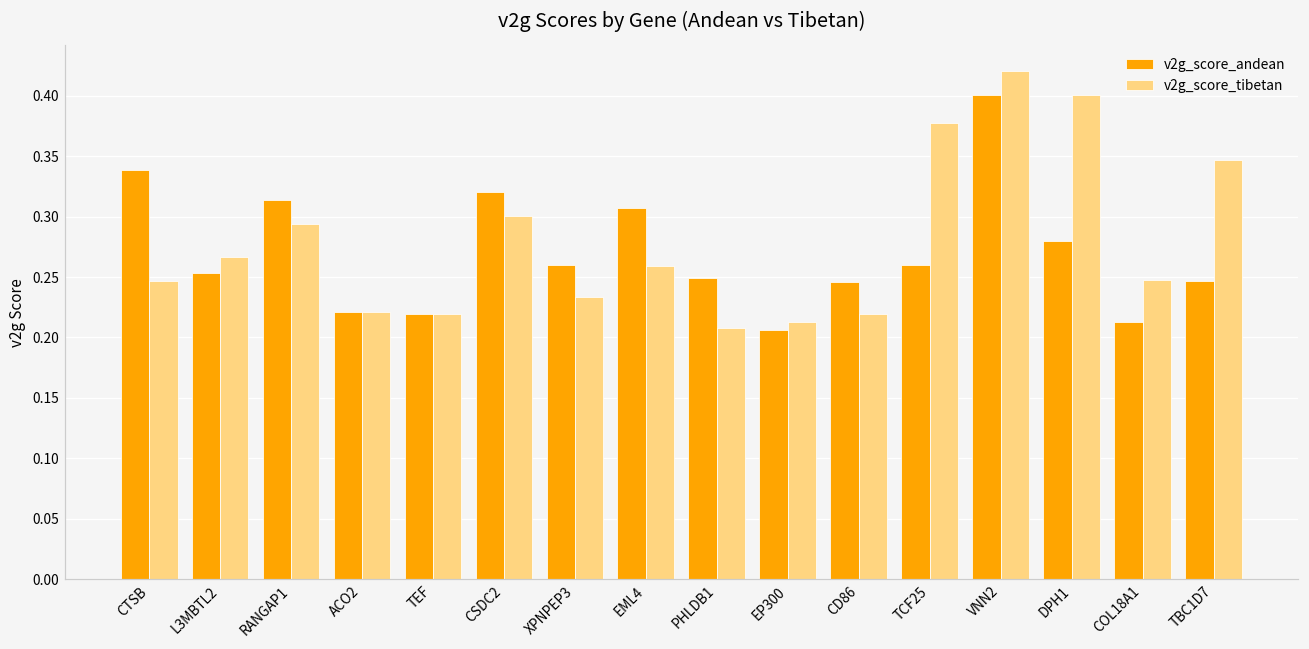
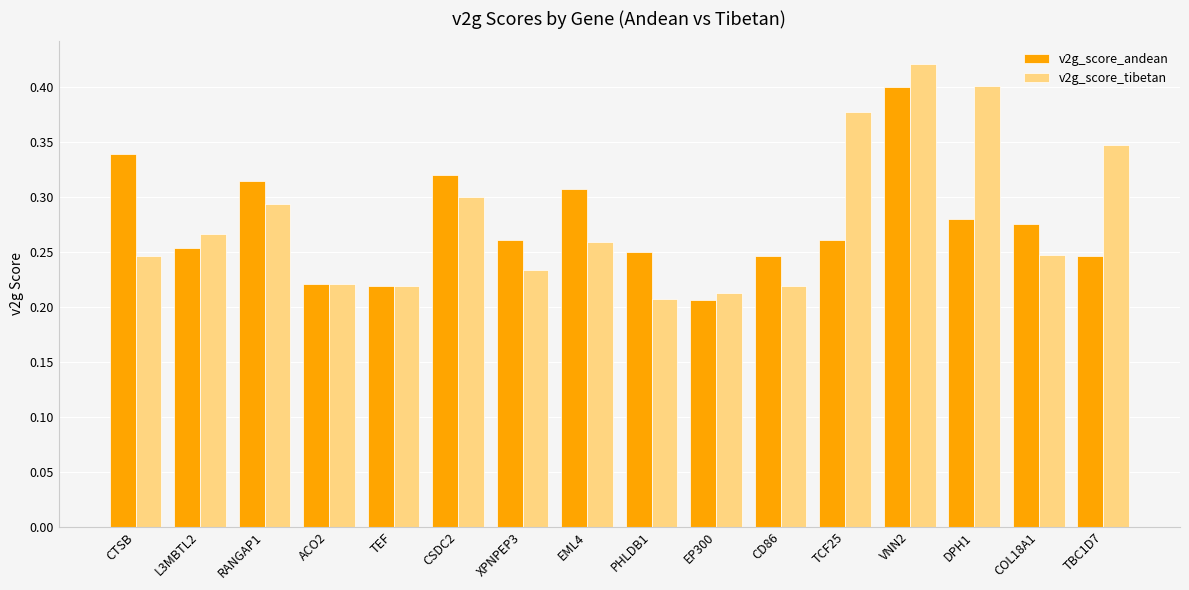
v2g_score_andean, COL18A1: 0.213 -> 0.276
